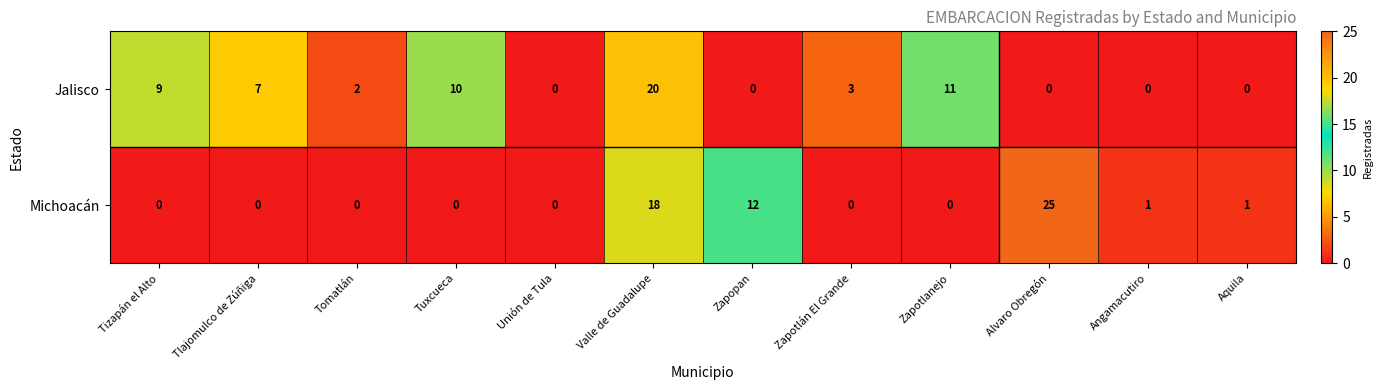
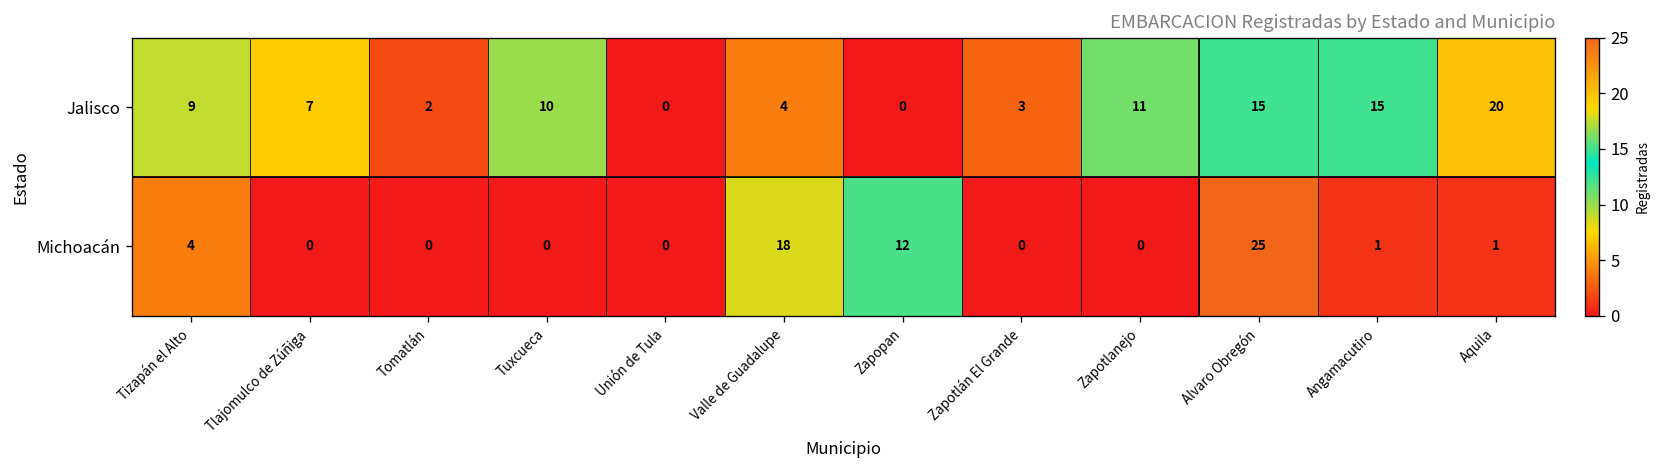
Jalisco, Valle de Guadalupe: 20 -> 4
Jalisco, Alvaro Obregón: 0 -> 15
Jalisco, Angamacutiro: 0 -> 15
Jalisco, Aquila: 0 -> 20
Michoacán, Tizapán el Alto: 0 -> 4
